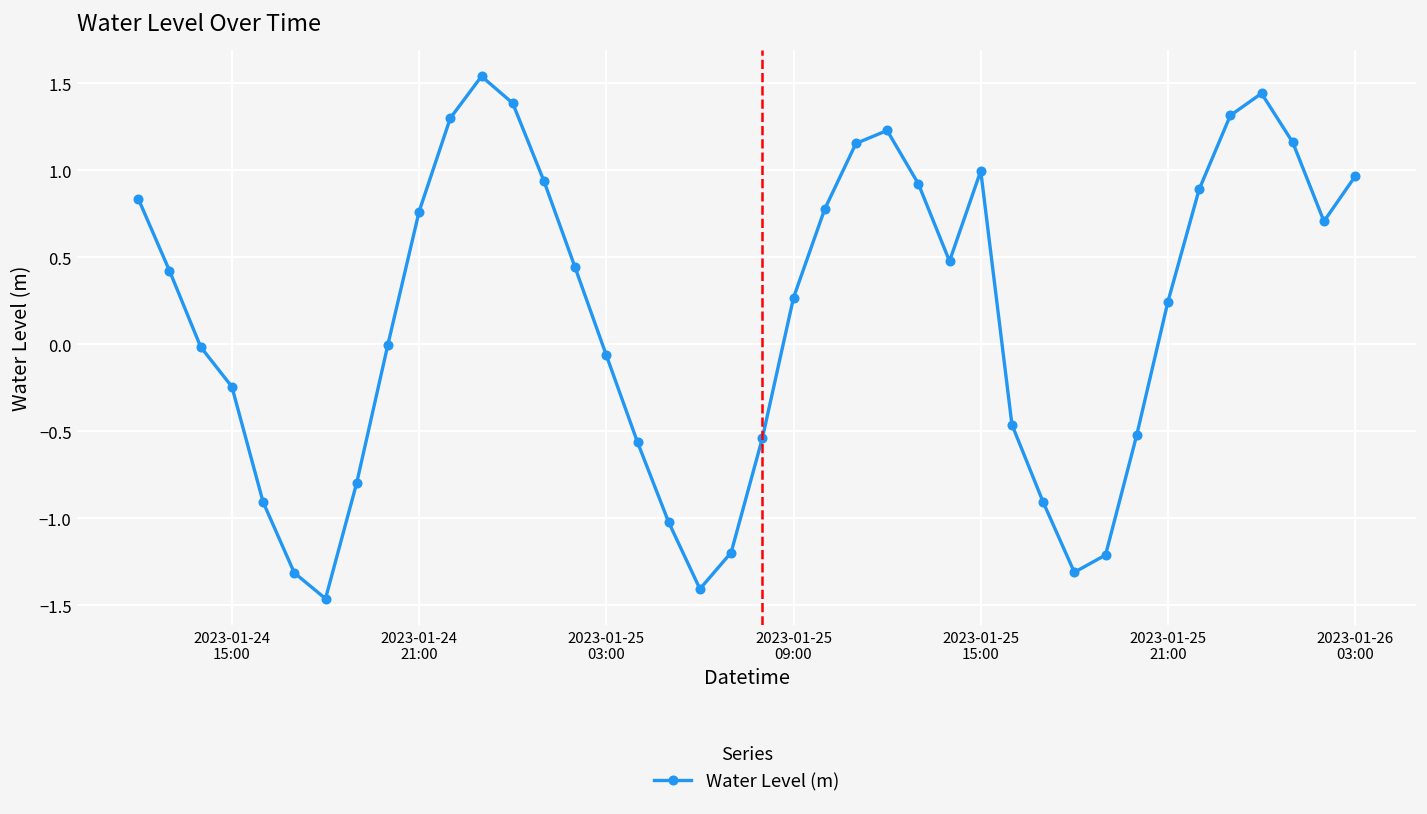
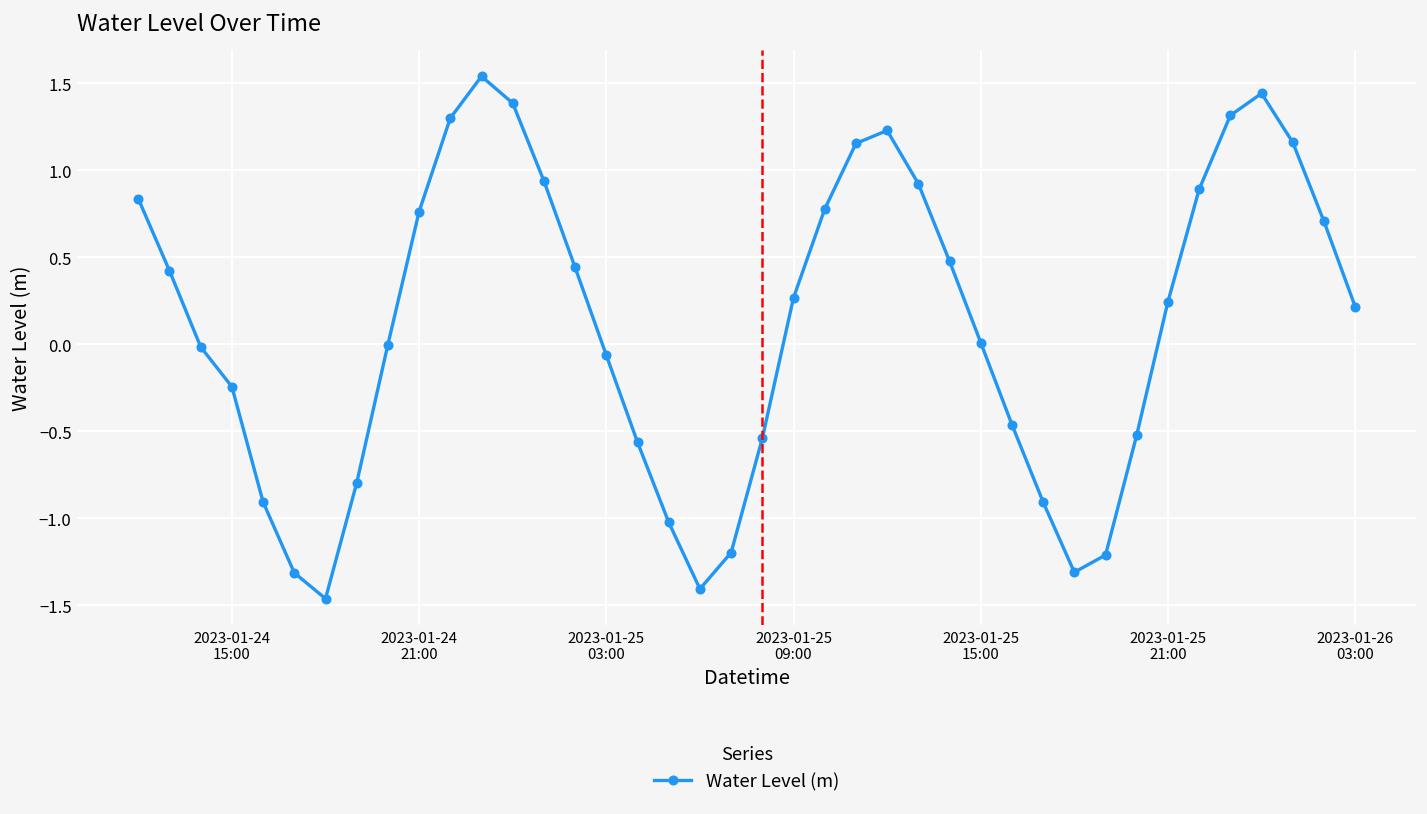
2023-01-25 15:00: 1.00 -> 0.01
2023-01-26 03:00: 0.96 -> 0.22
